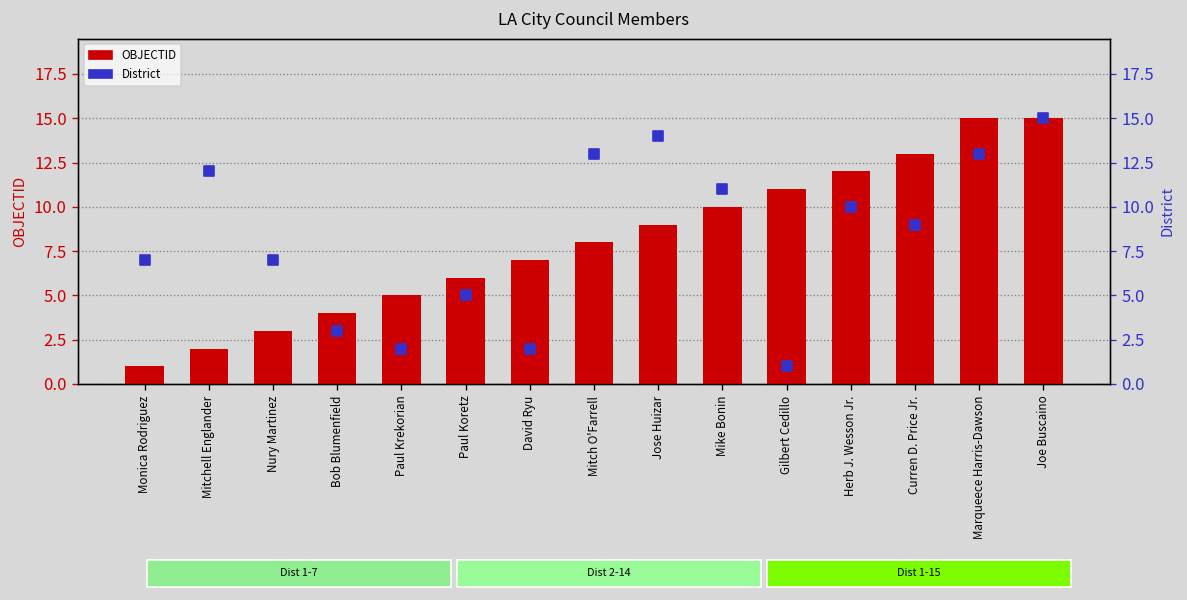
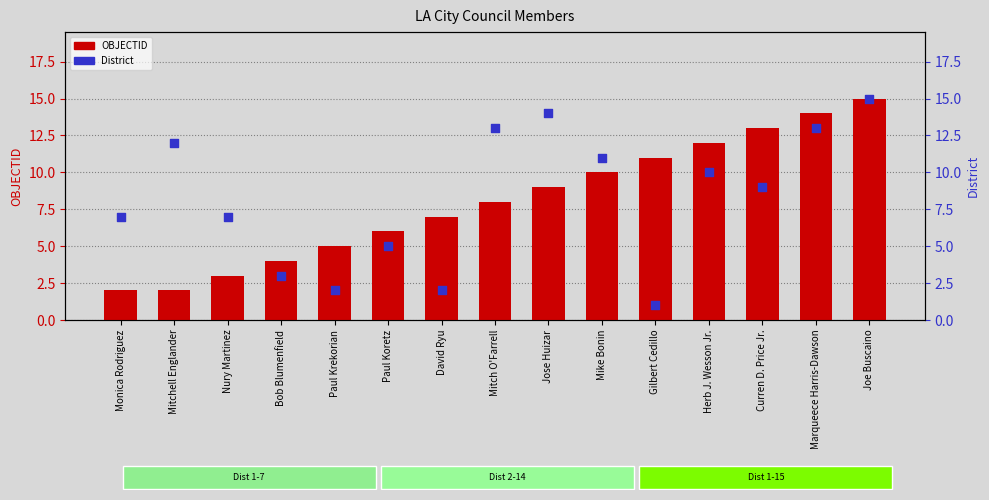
OBJECTID, Monica Rodriguez: 1 -> 2
OBJECTID, Marqueece Harris-Dawson: 15 -> 14
